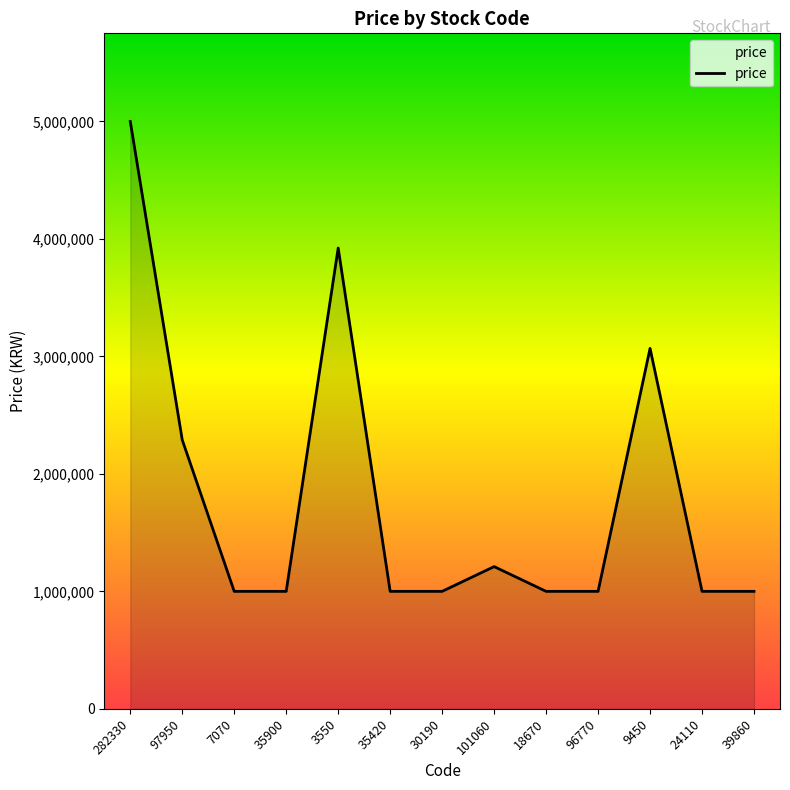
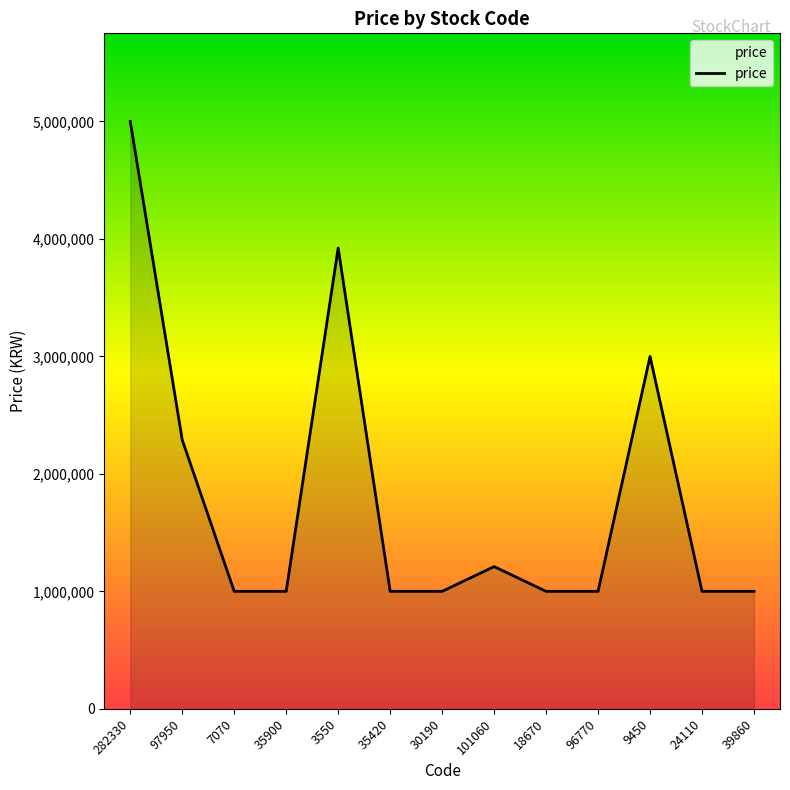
9450: 3,070,000 -> 3,000,000
